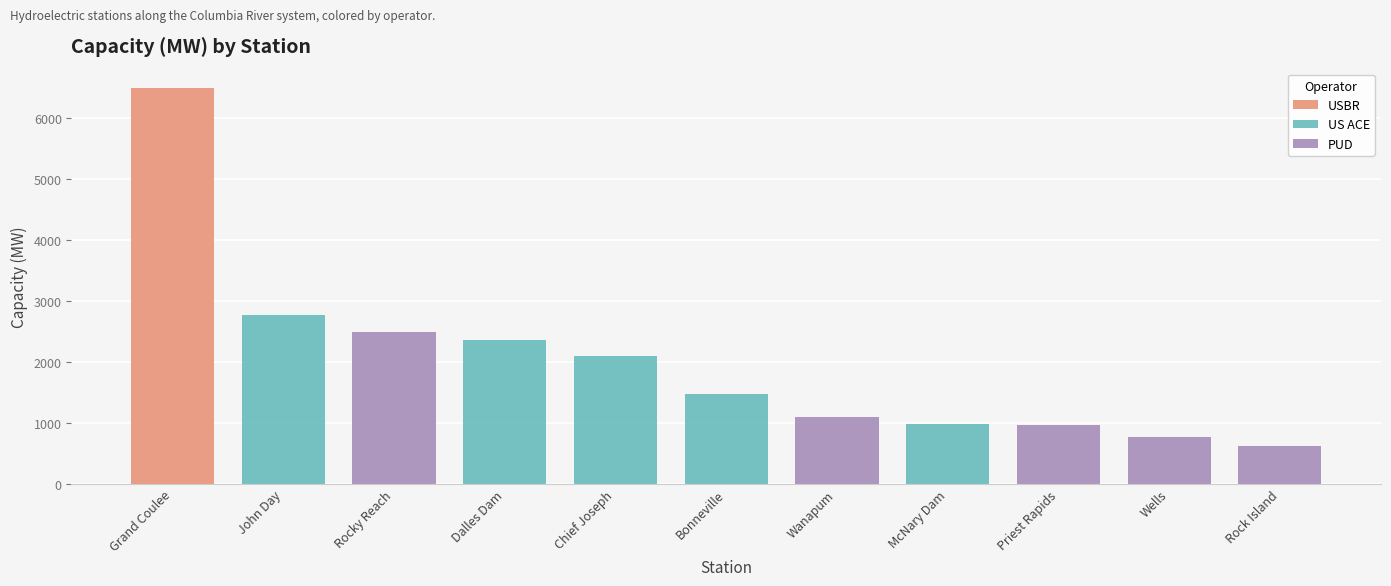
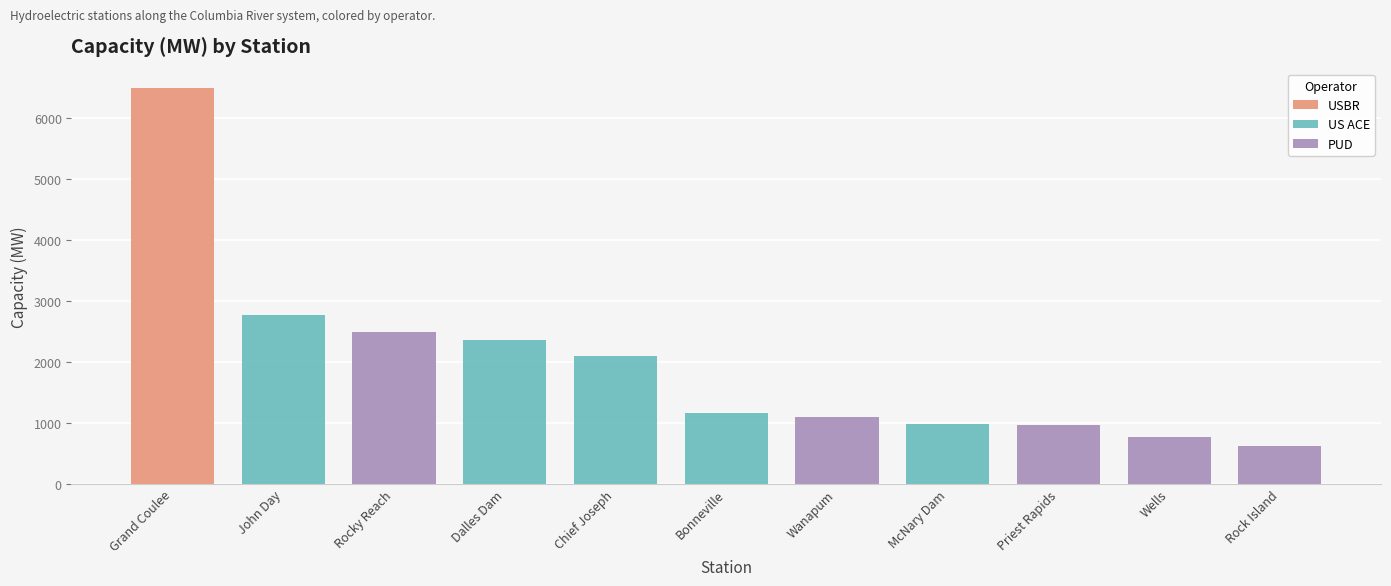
Bonneville: 1500 -> 1200
